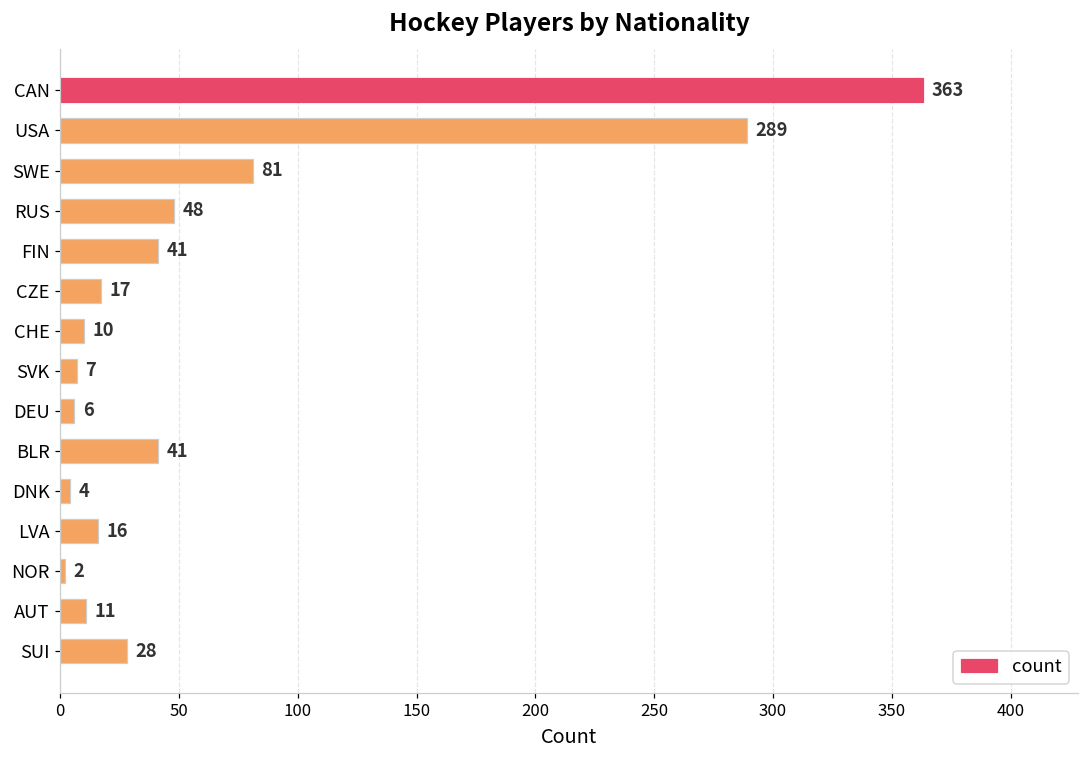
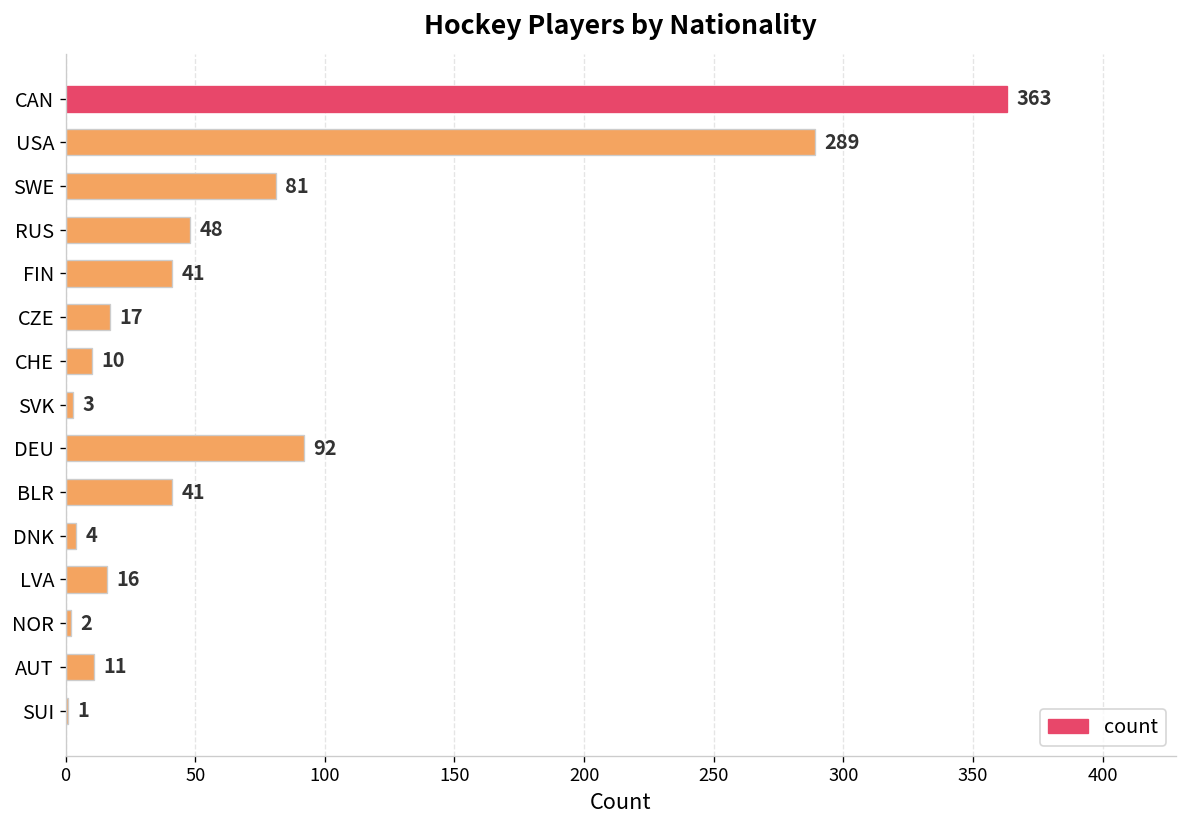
SVK: 7 -> 3
DEU: 6 -> 92
SUI: 28 -> 1
